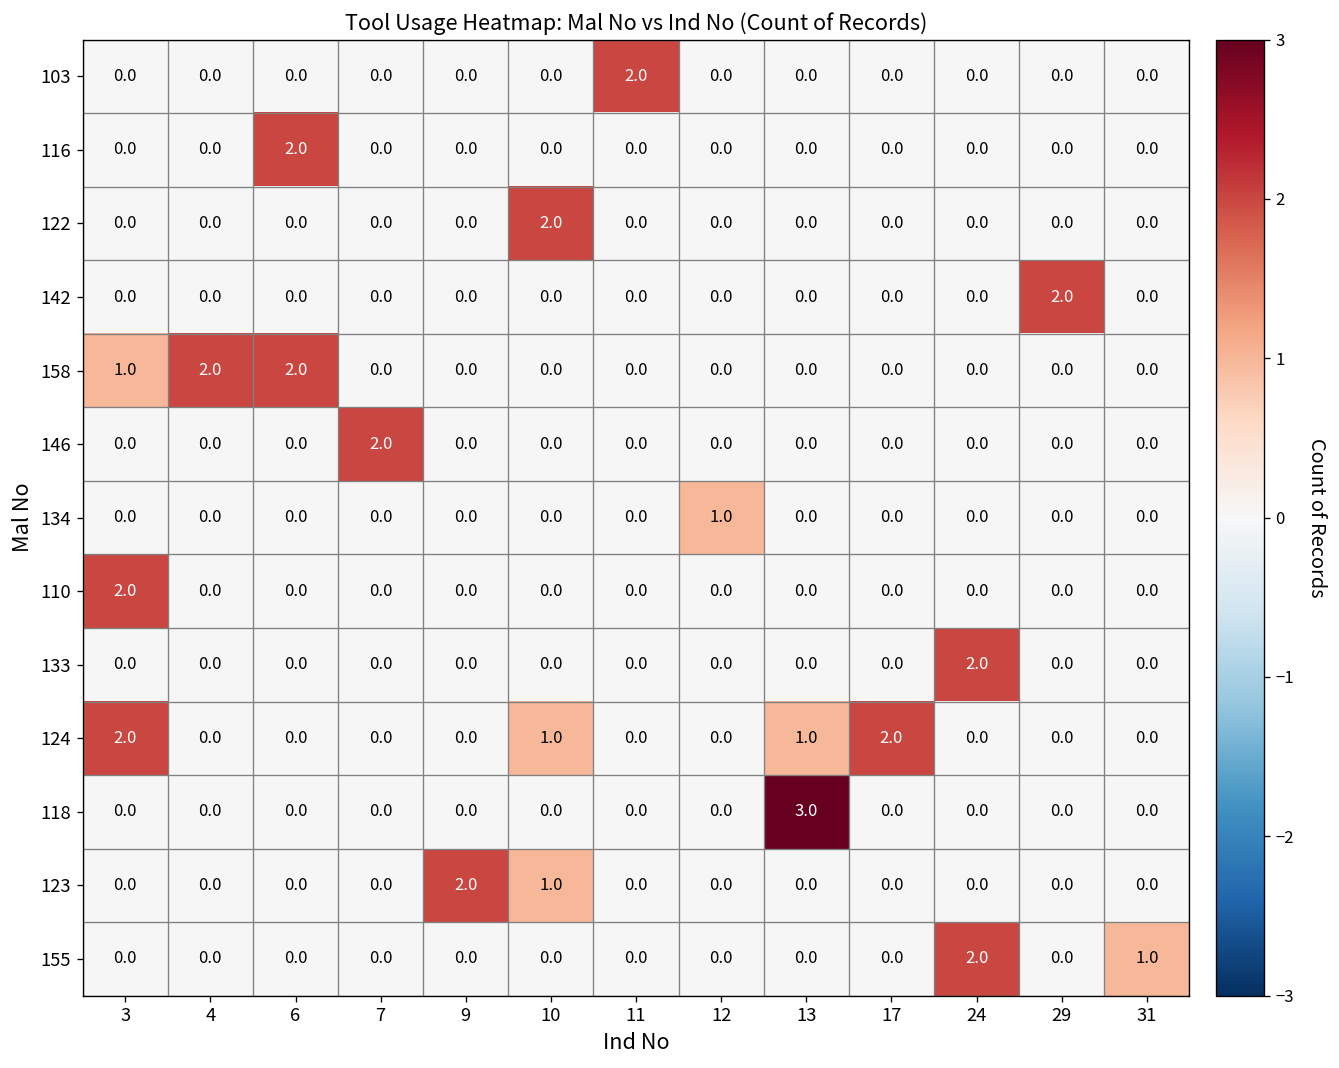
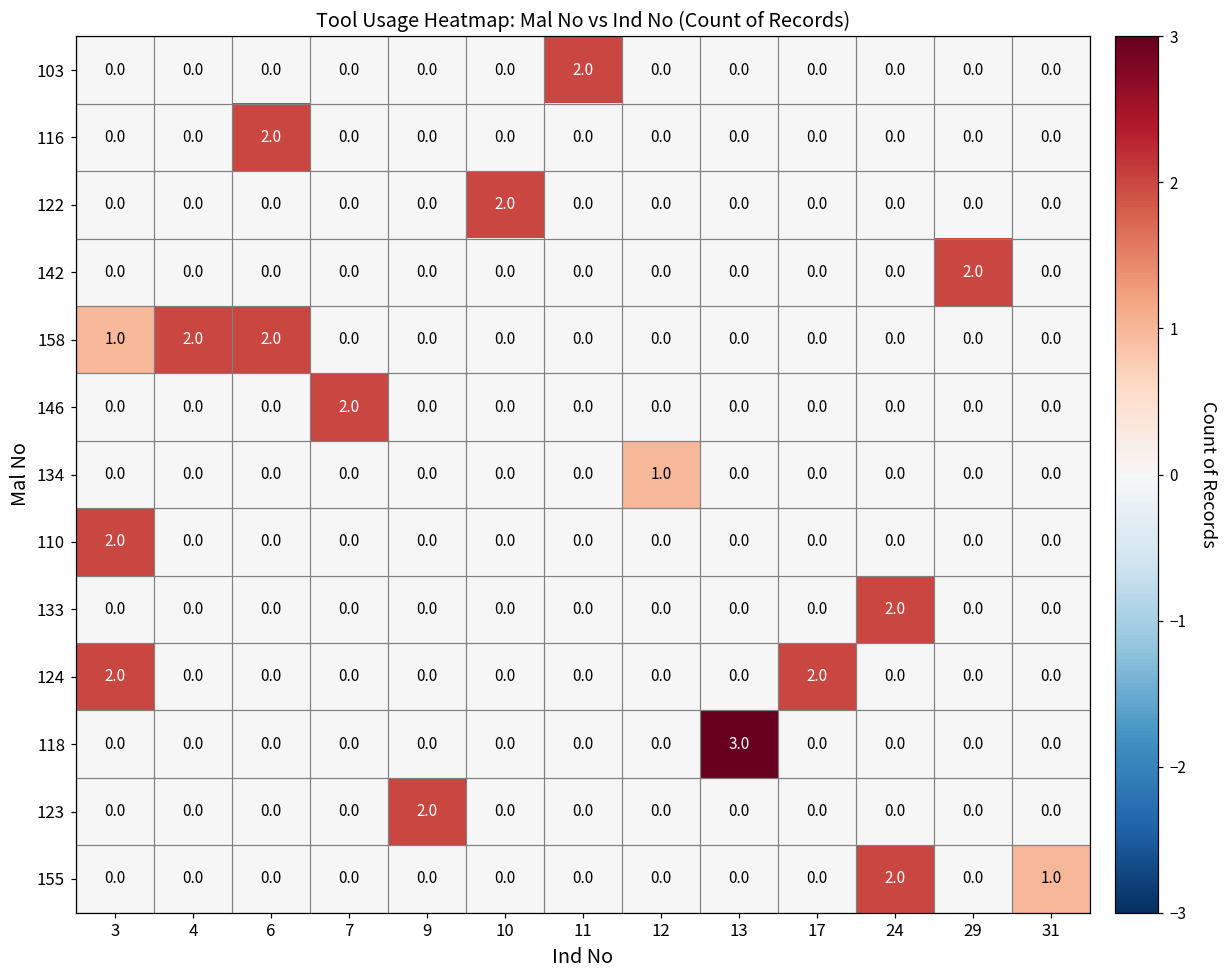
124, 10: 1.0 -> 0.0
124, 13: 1.0 -> 0.0
123, 10: 1.0 -> 0.0
